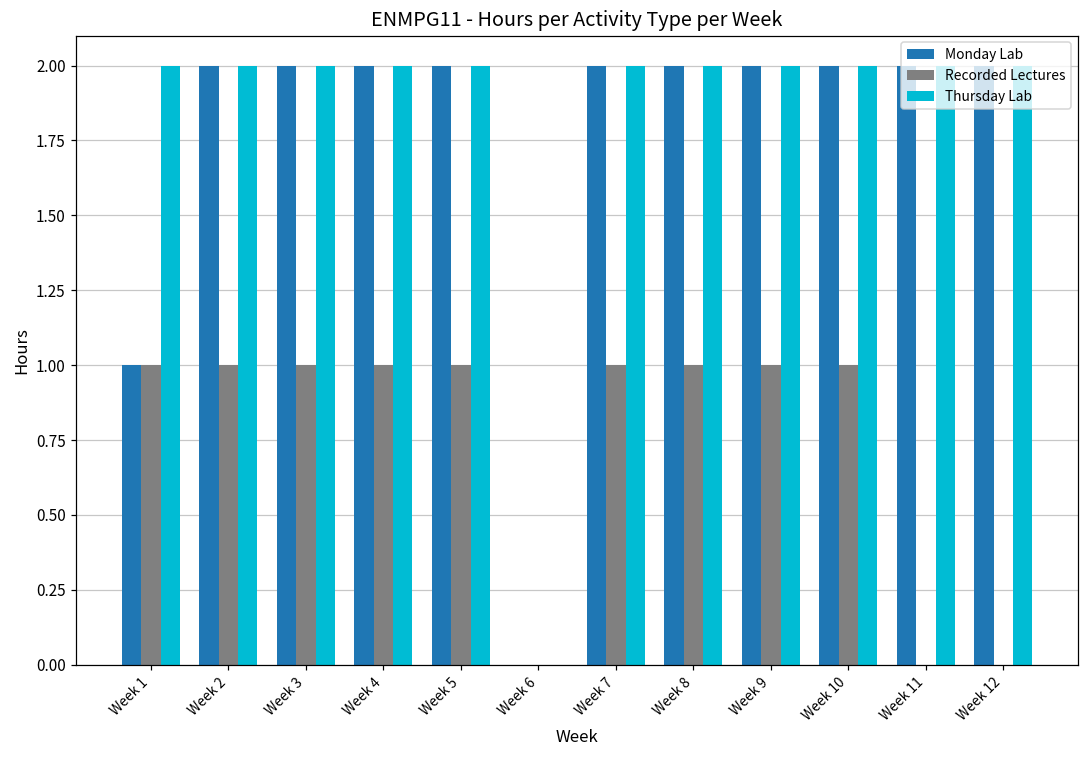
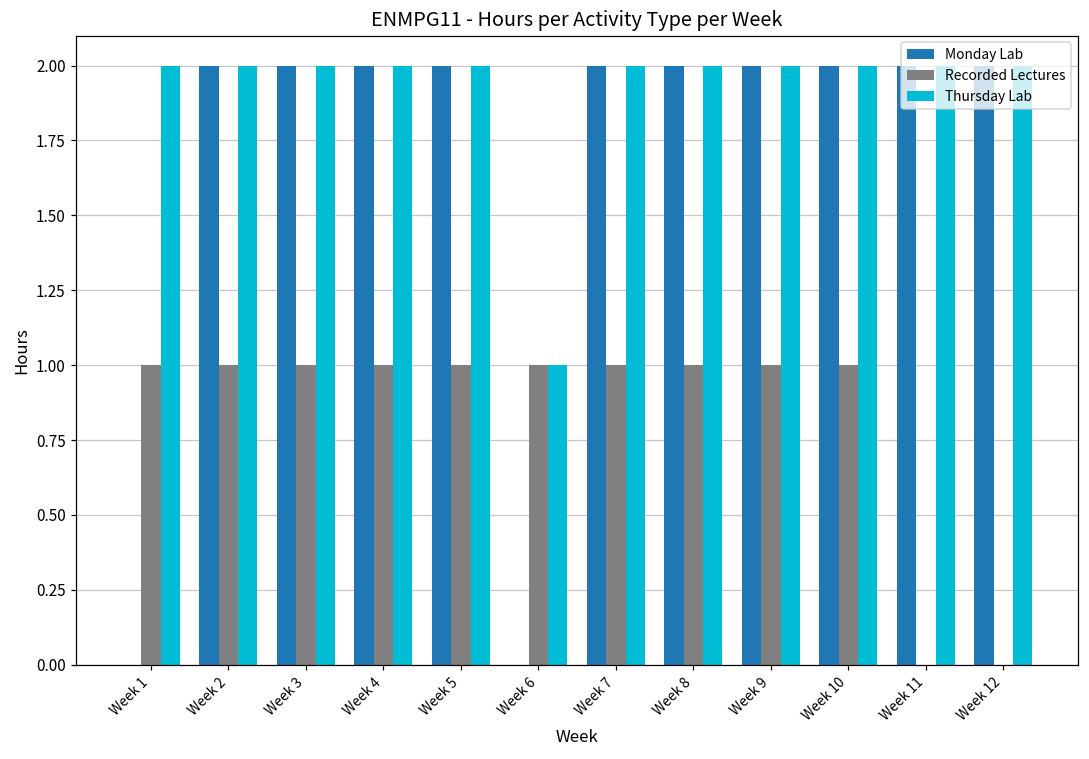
Monday Lab, Week 1: 1 -> 0
Recorded Lectures, Week 6: 0 -> 1
Thursday Lab, Week 6: 0 -> 1
